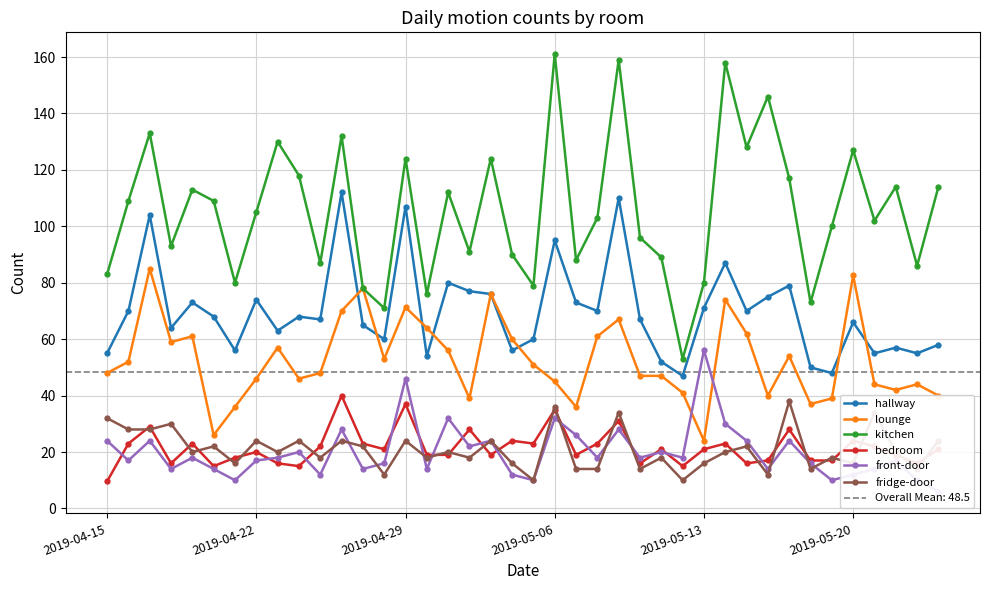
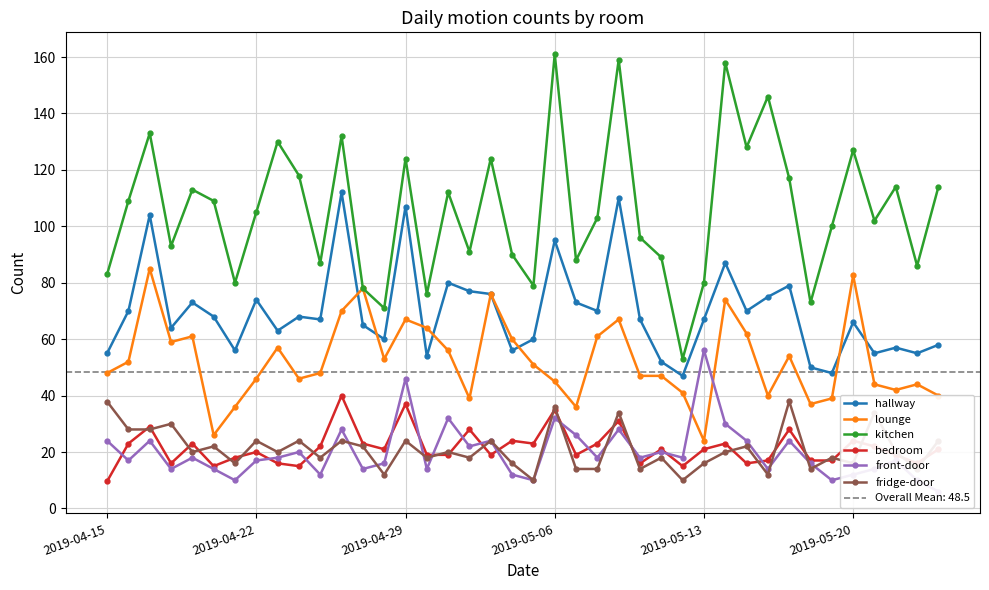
fridge-door, 2019-04-15: 32 -> 38
lounge, 2019-04-29: 71 -> 67
hallway, 2019-05-13: 71 -> 67
